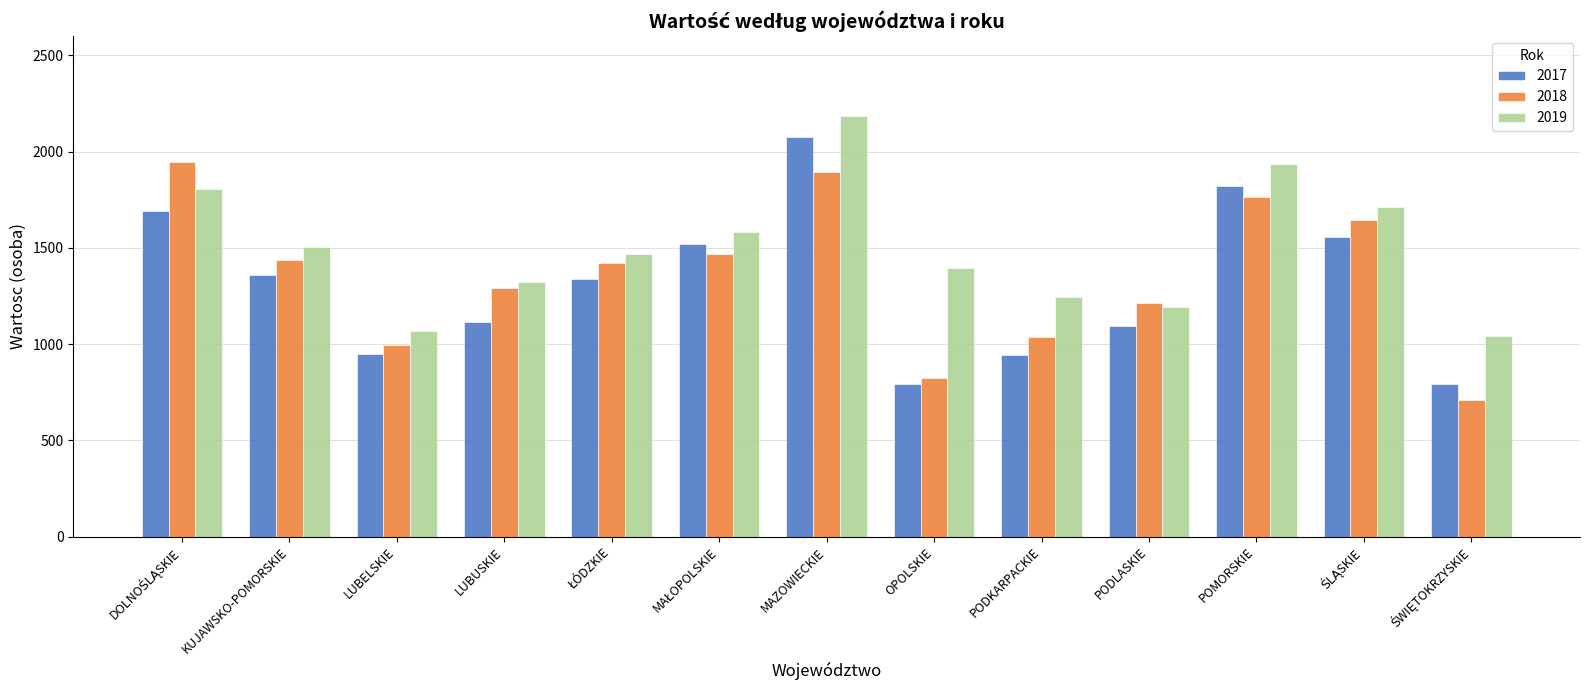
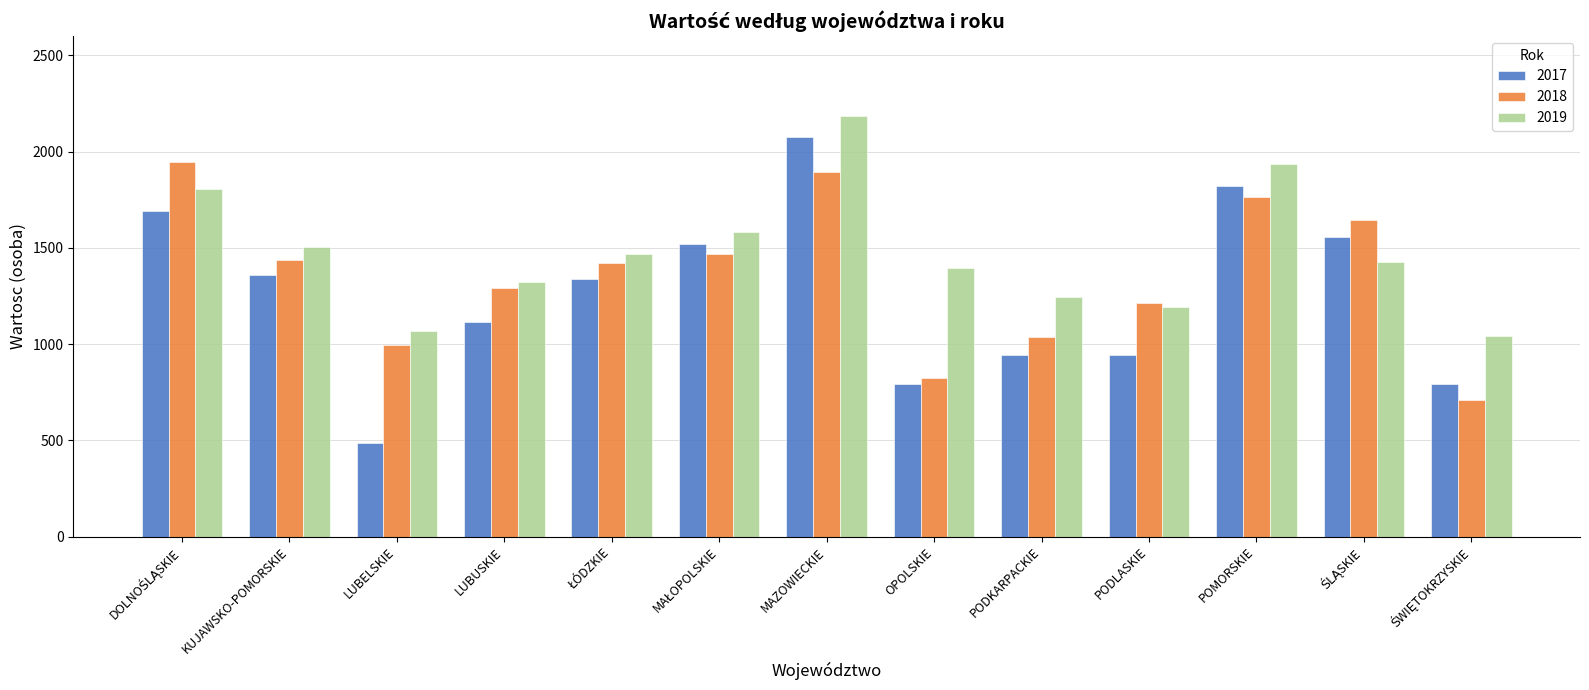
2017, LUBELSKIE: 950 -> 490
2017, PODLASKIE: 1090 -> 940
2019, ŚLĄSKIE: 1710 -> 1430
